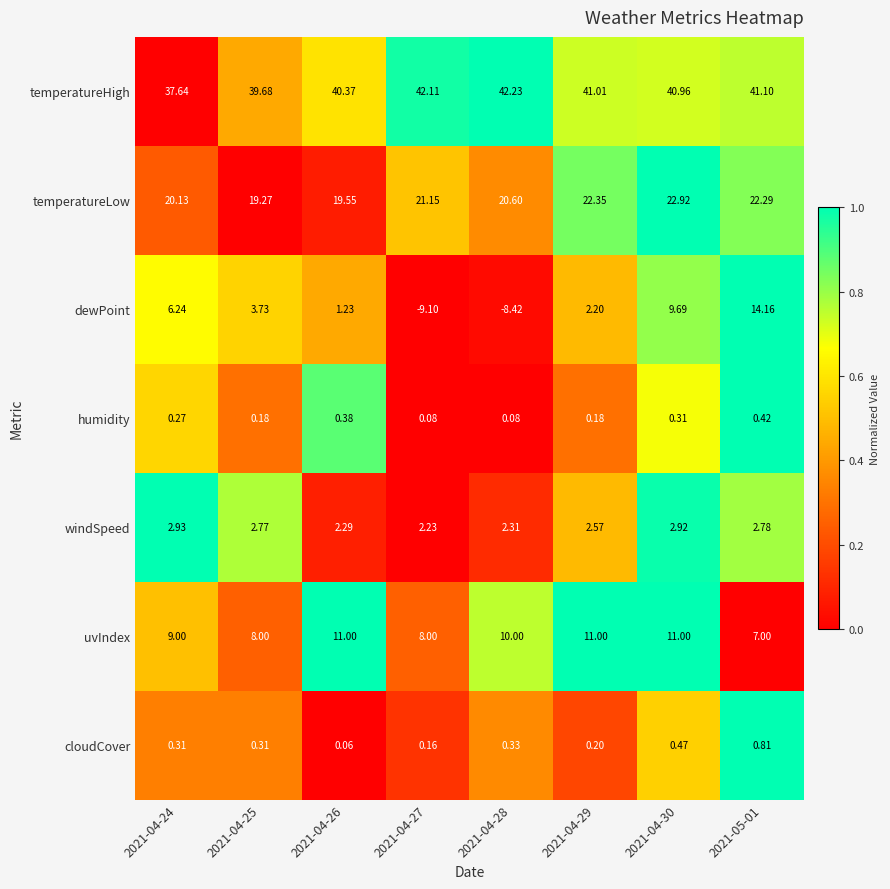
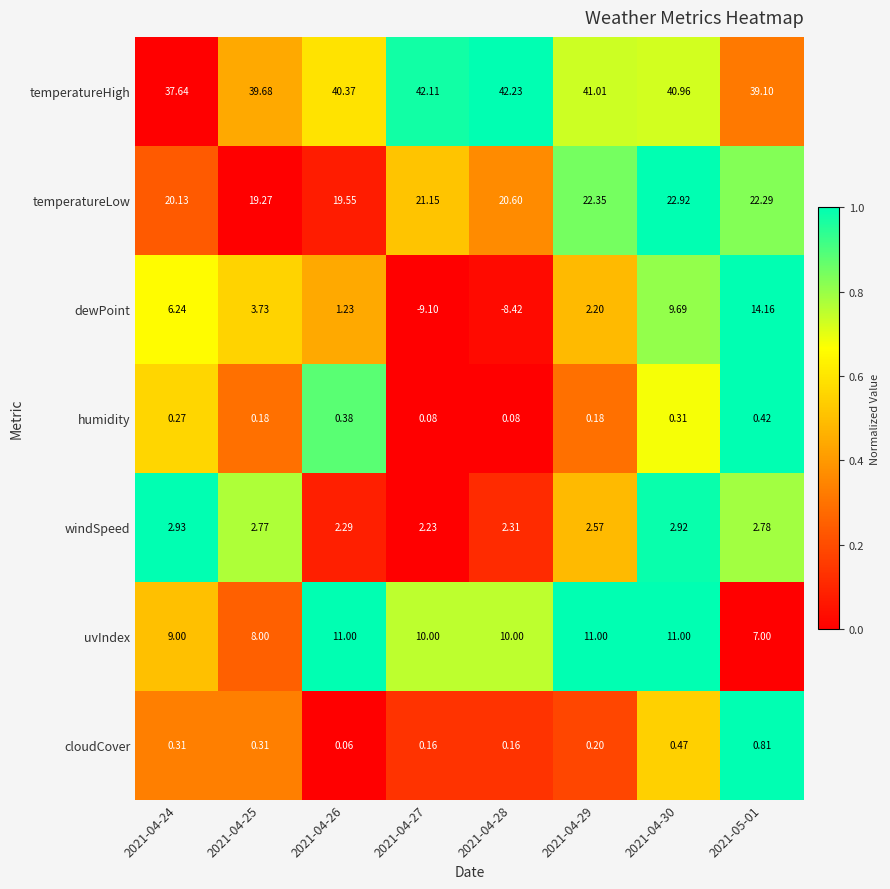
temperatureHigh, 2021-05-01: 41.10 -> 39.10
uvIndex, 2021-04-27: 8.00 -> 10.00
cloudCover, 2021-04-28: 0.33 -> 0.16
